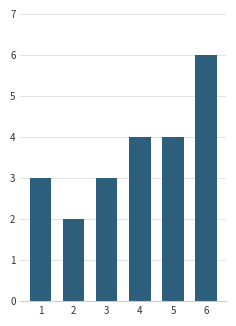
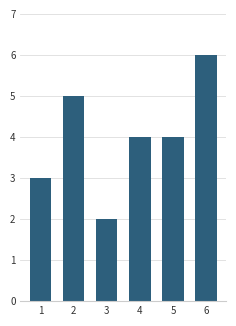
2: 2 -> 5
3: 3 -> 2
